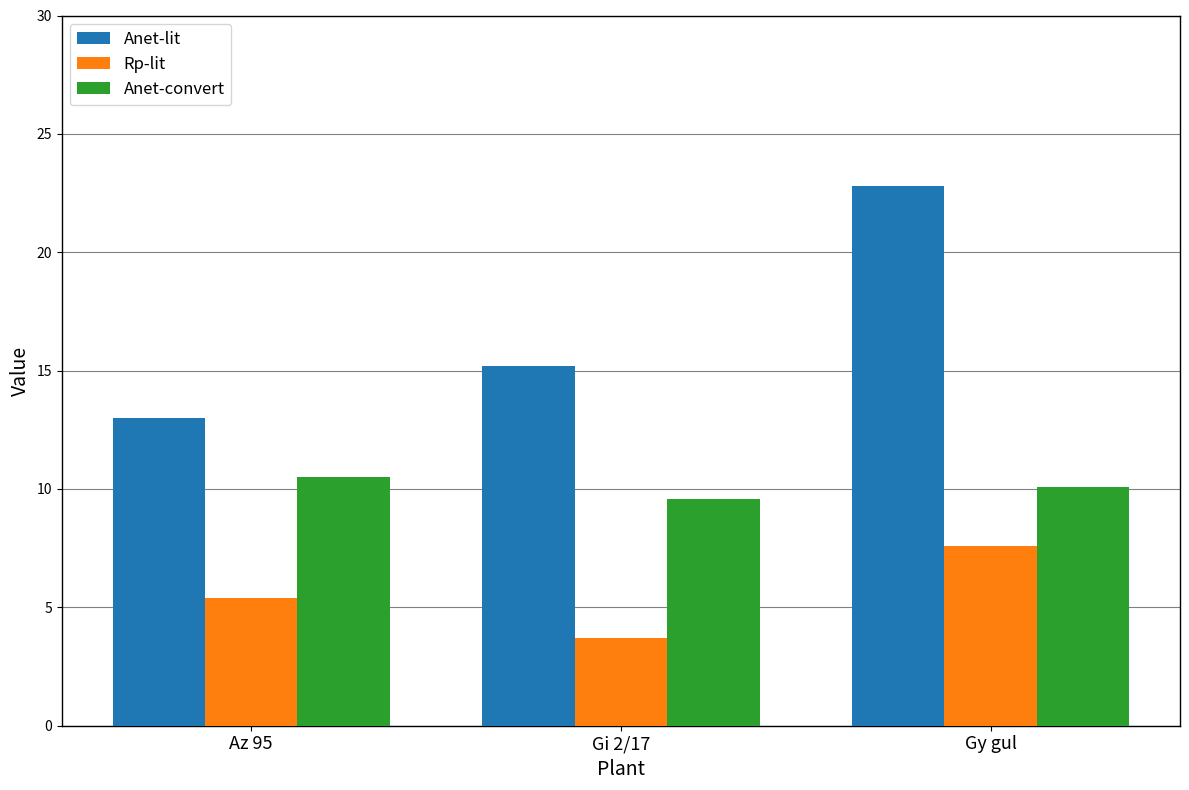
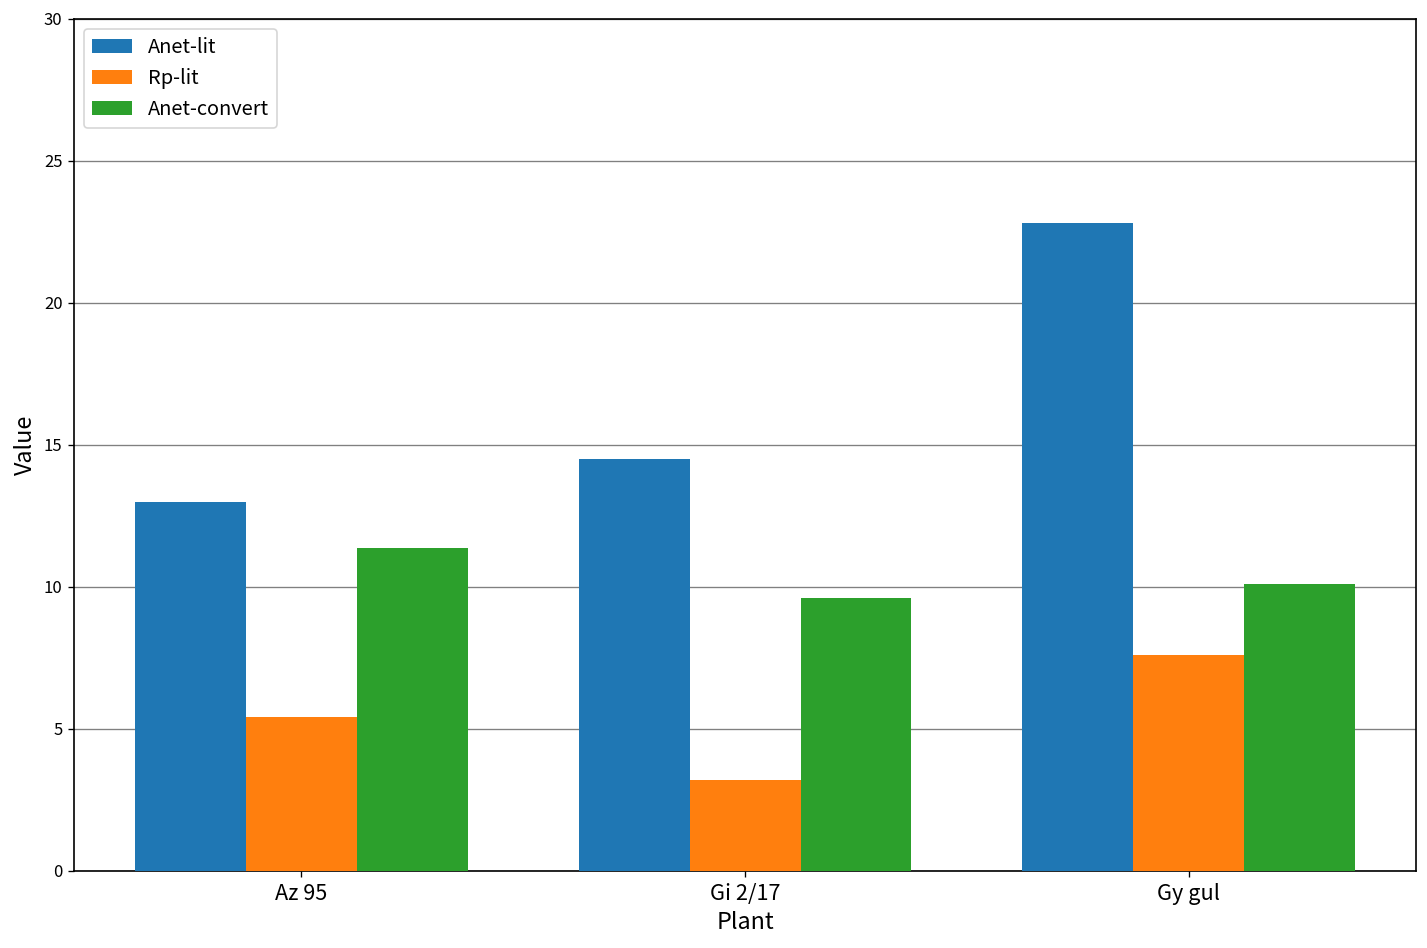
Anet-convert, Az 95: 10.5 -> 11.4
Anet-lit, Gi 2/17: 15.2 -> 14.5
Rp-lit, Gi 2/17: 3.7 -> 3.2
